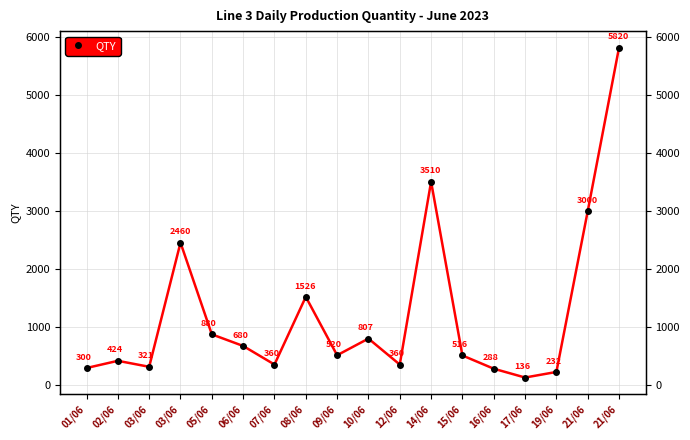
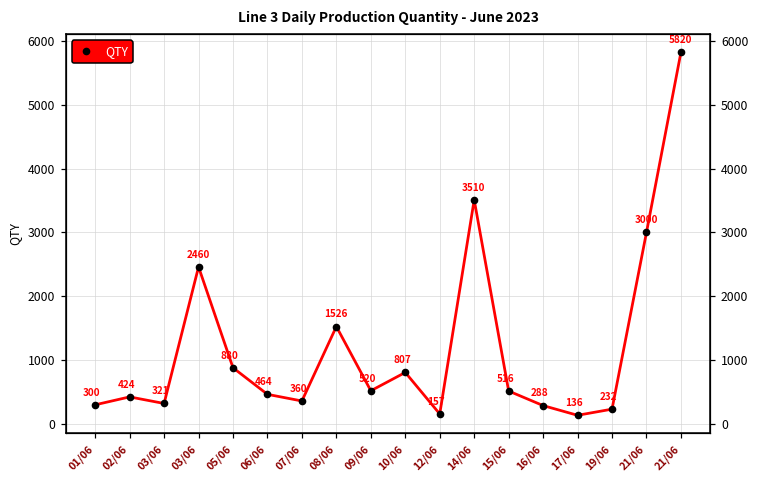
06/06: 680 -> 464
12/06: 360 -> 157
